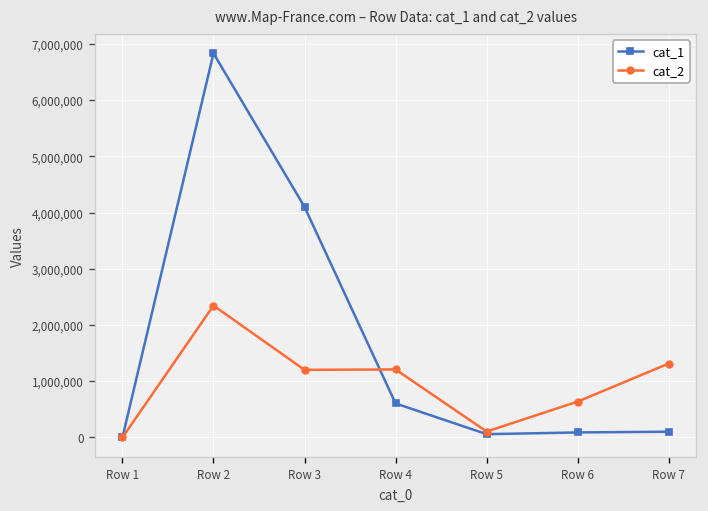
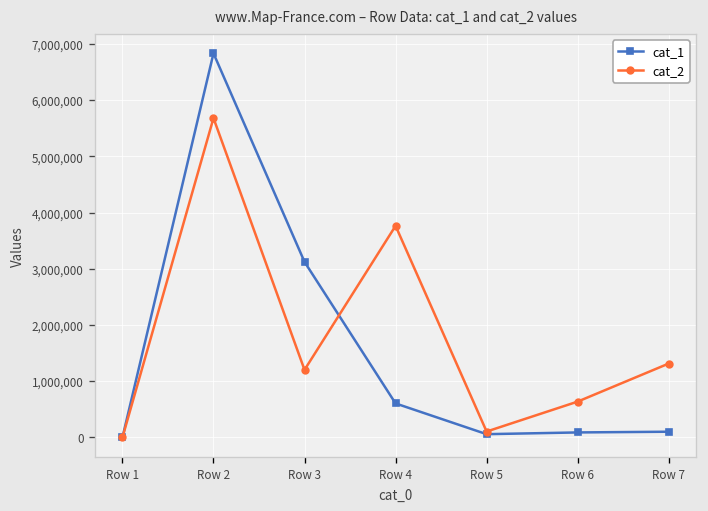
cat_2, Row 2: 2,300,000 -> 5,700,000
cat_1, Row 3: 4,100,000 -> 3,100,000
cat_2, Row 4: 1,200,000 -> 3,800,000
